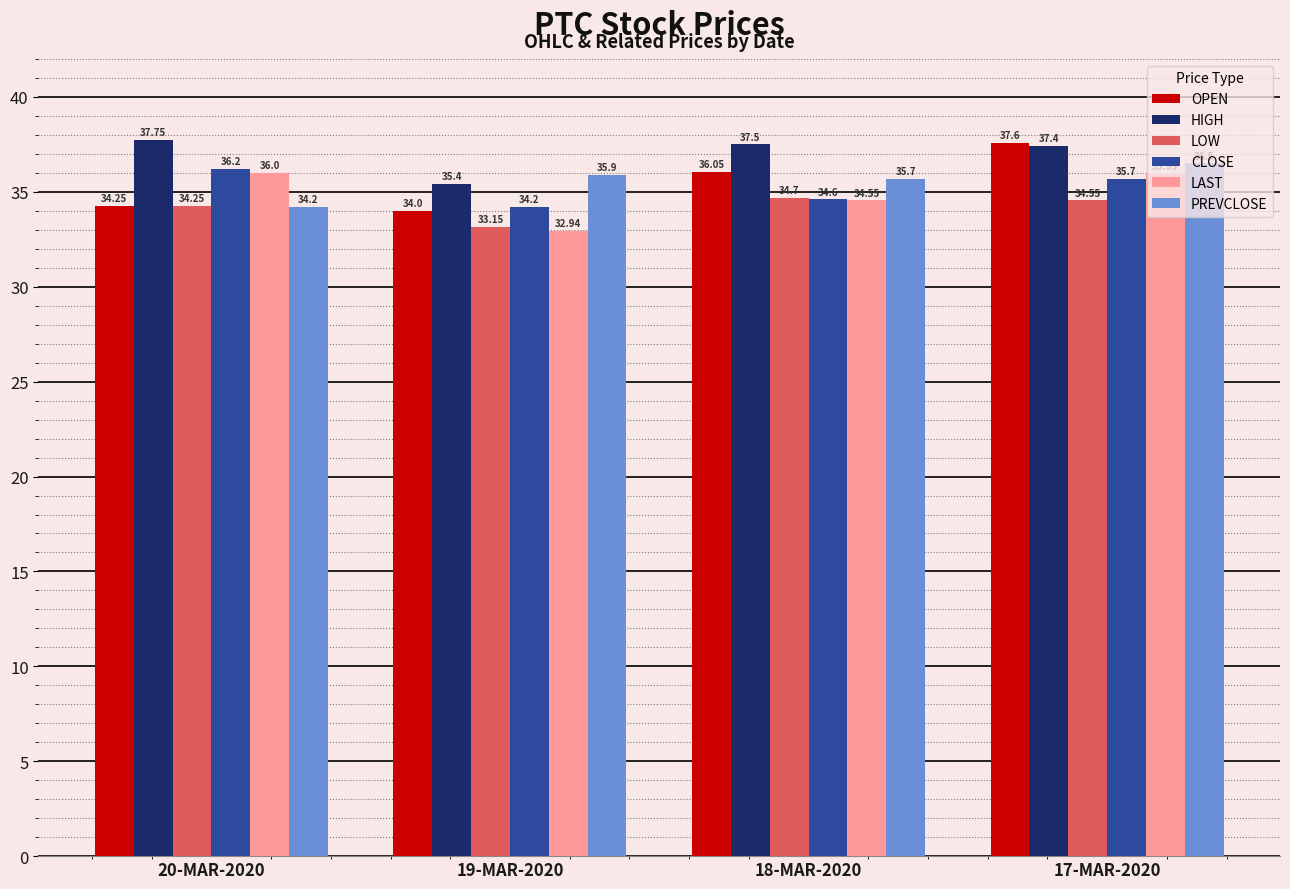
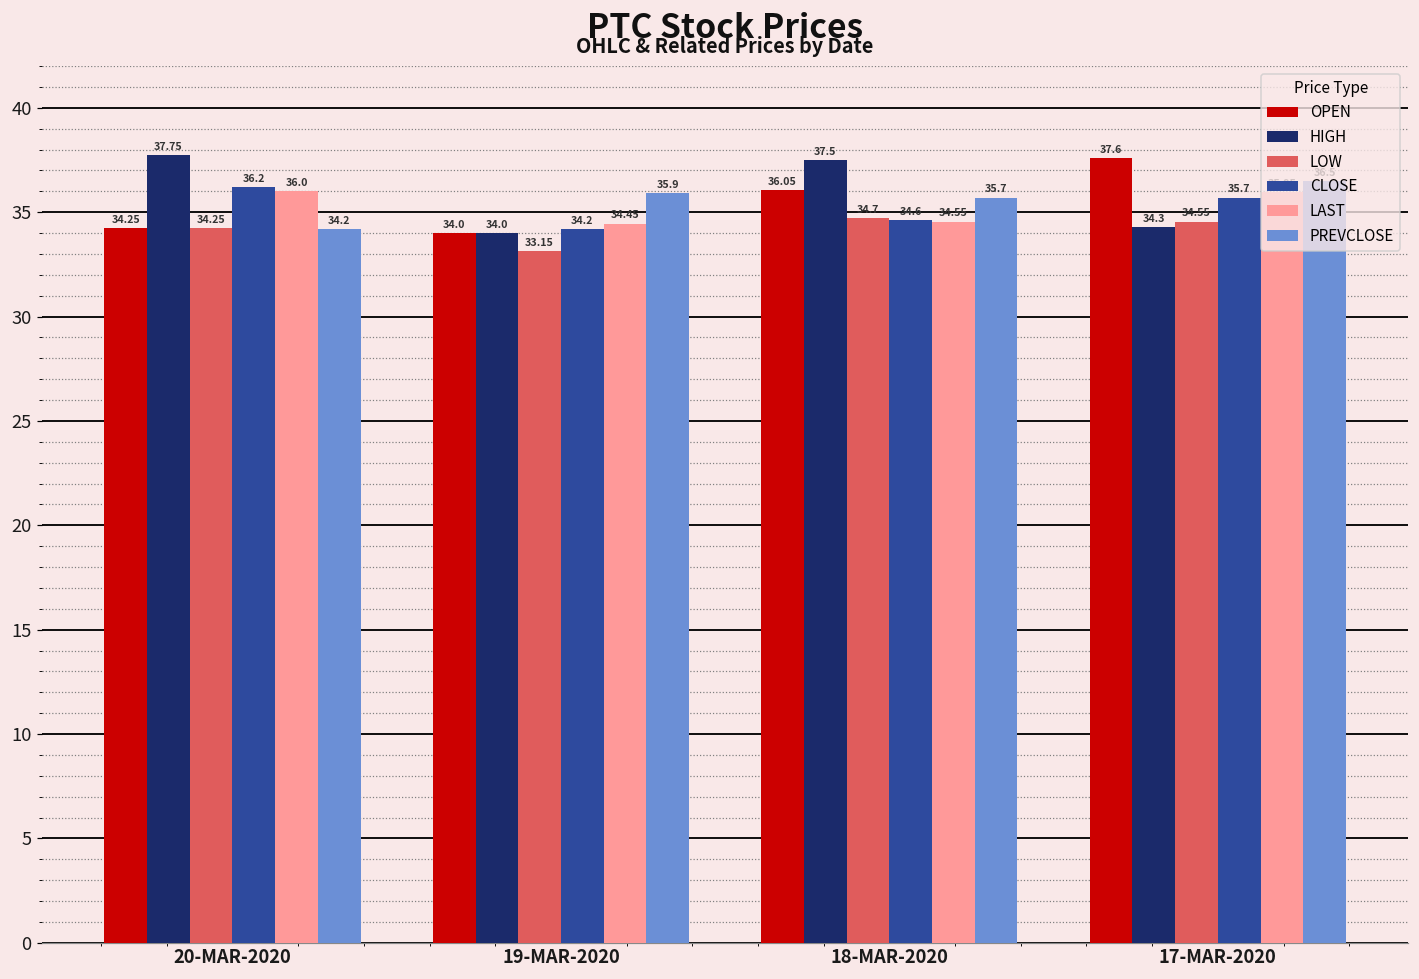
HIGH, 19-MAR-2020: 35.4 -> 34.0
LAST, 19-MAR-2020: 32.94 -> 34.45
HIGH, 17-MAR-2020: 37.4 -> 34.3
